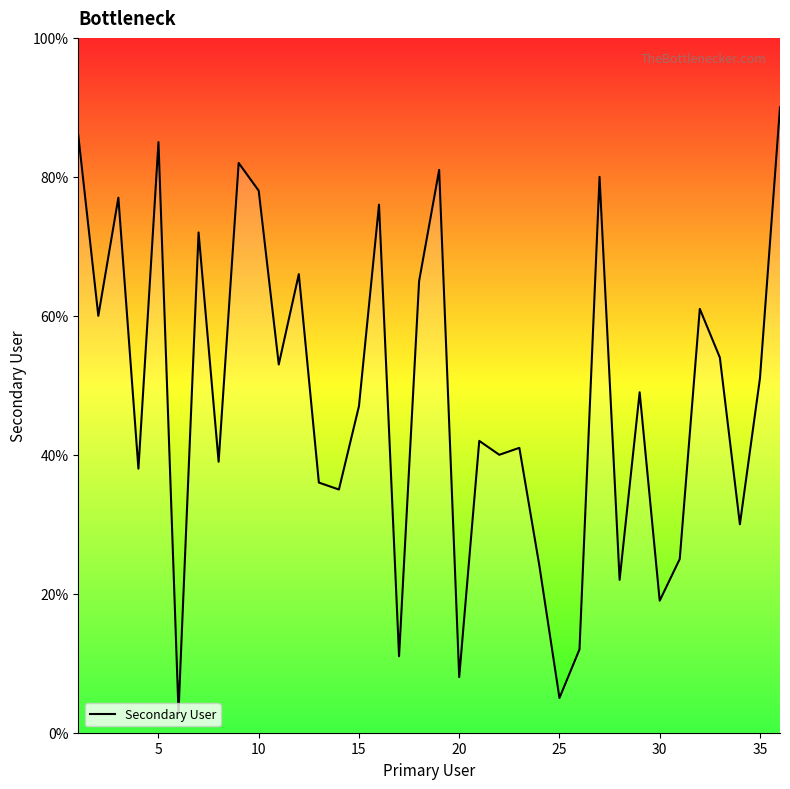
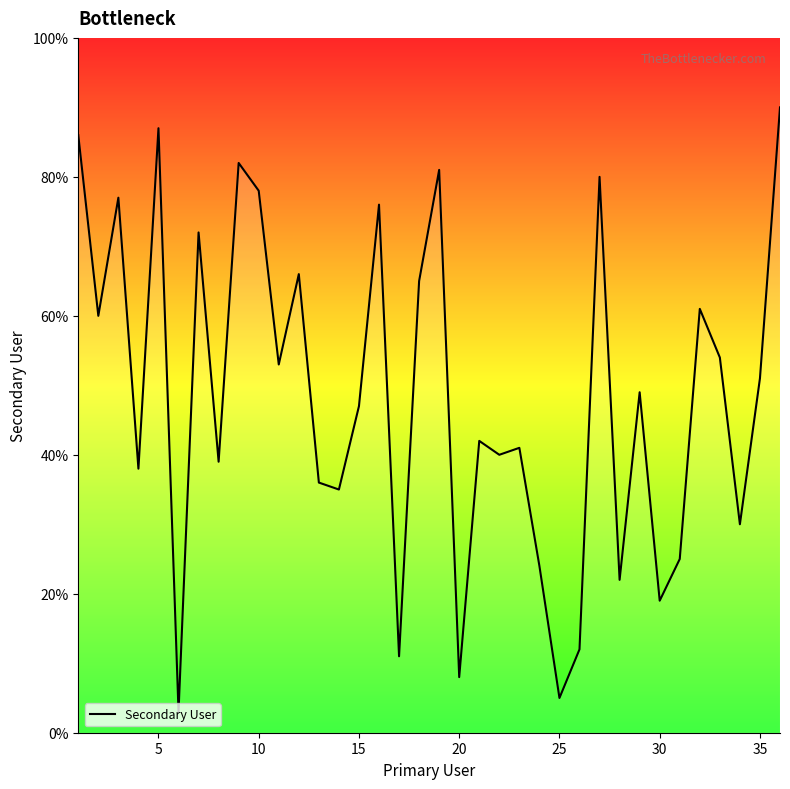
5: 85% -> 87%
